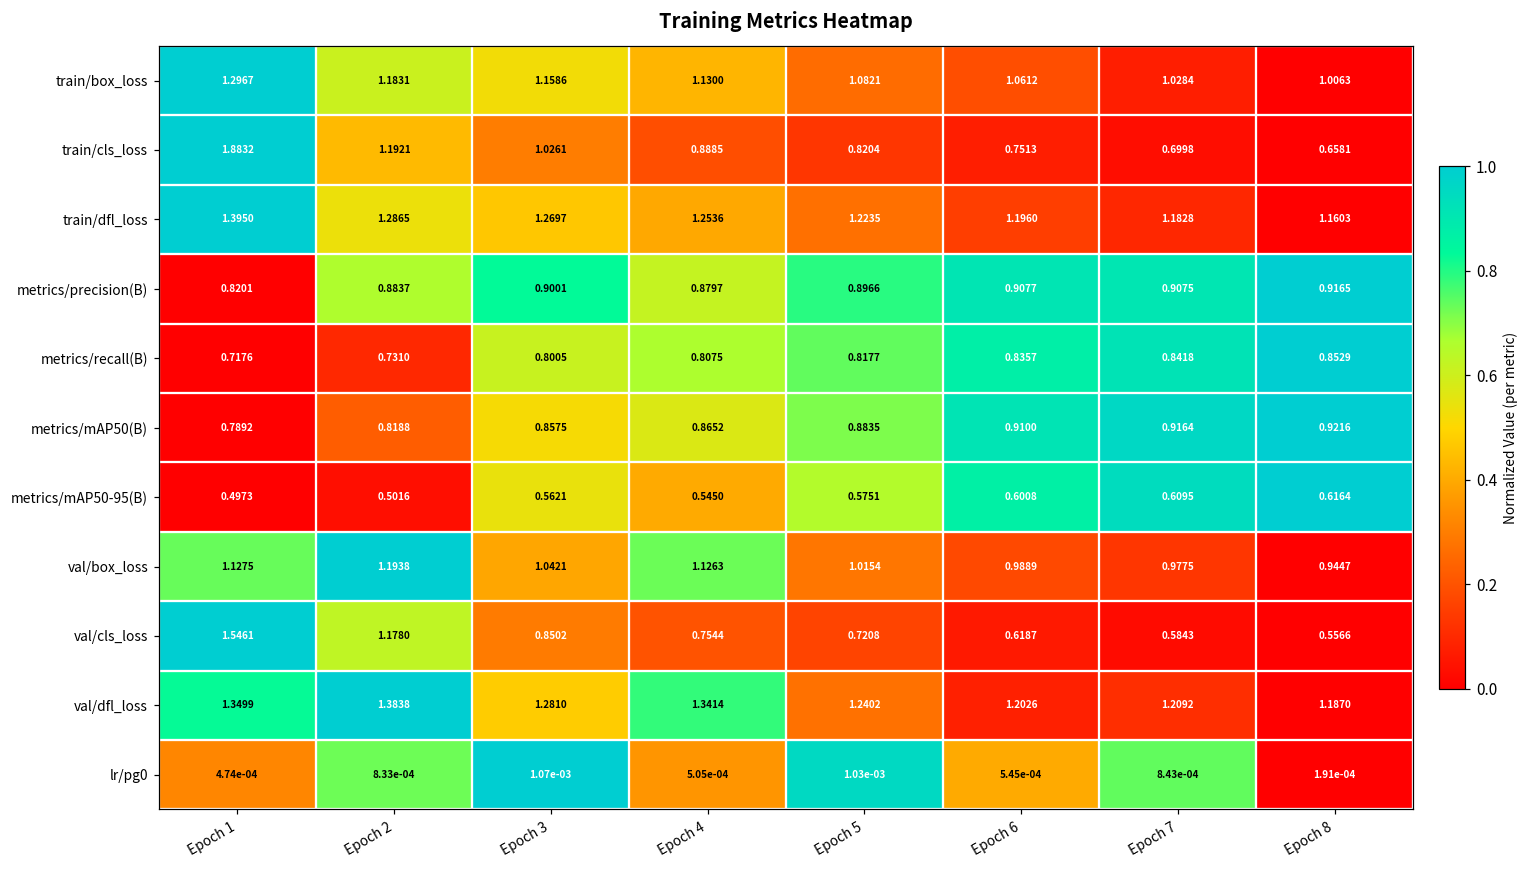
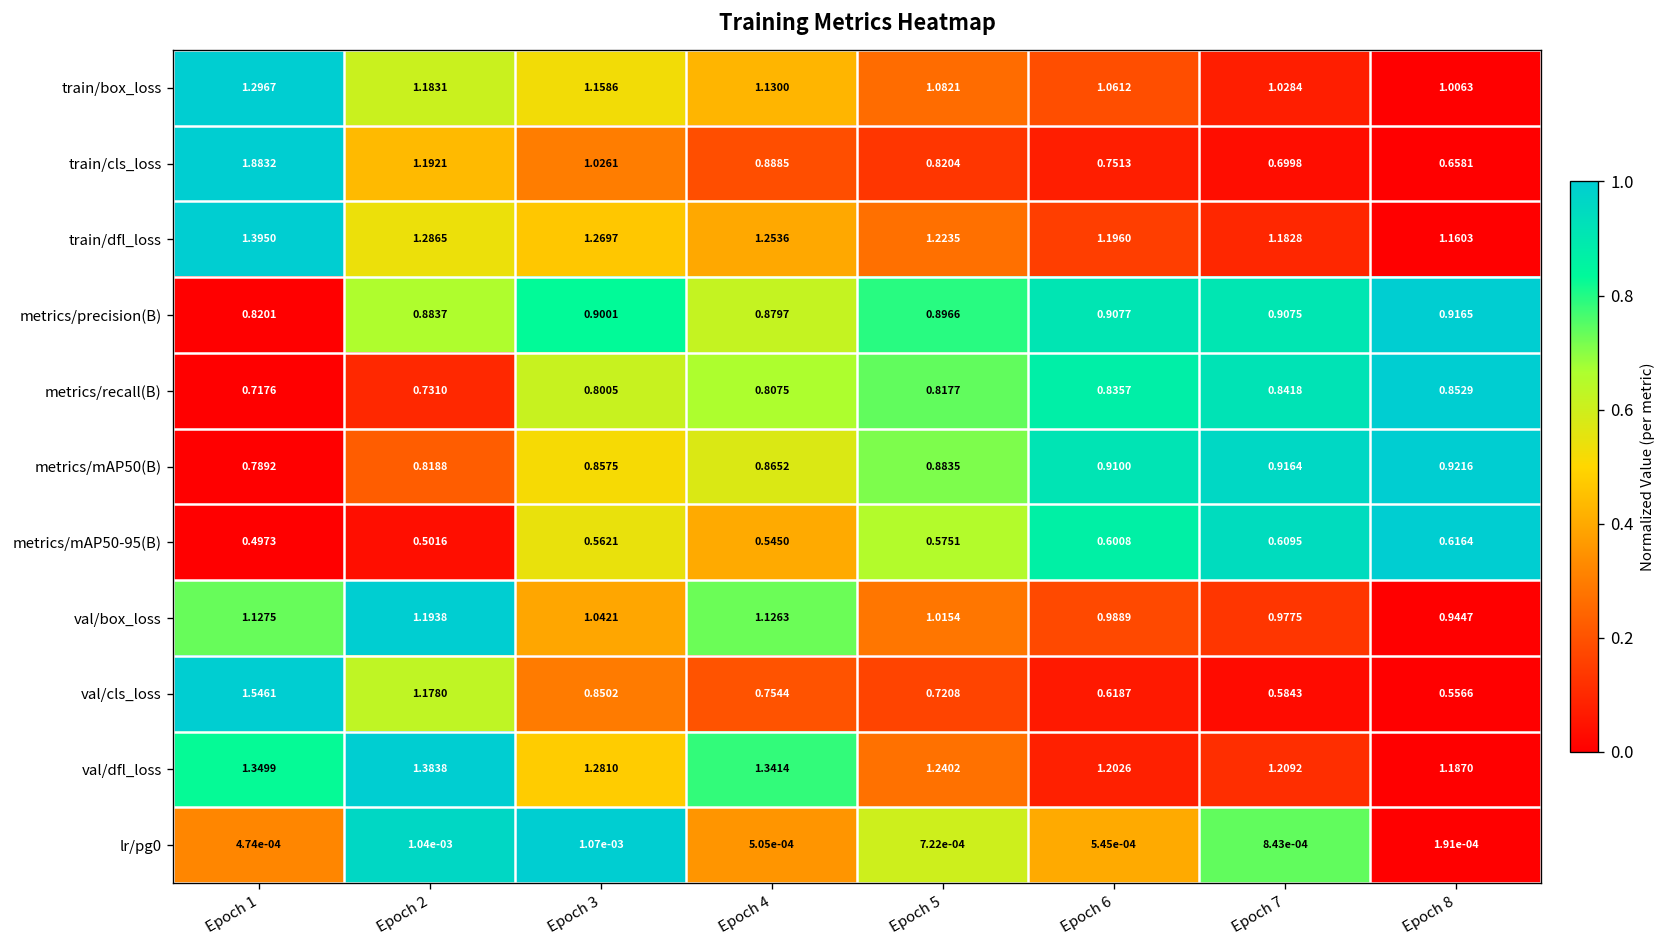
lr/pg0, Epoch 2: 8.33e-04 -> 1.04e-03
lr/pg0, Epoch 5: 1.03e-03 -> 7.22e-04
